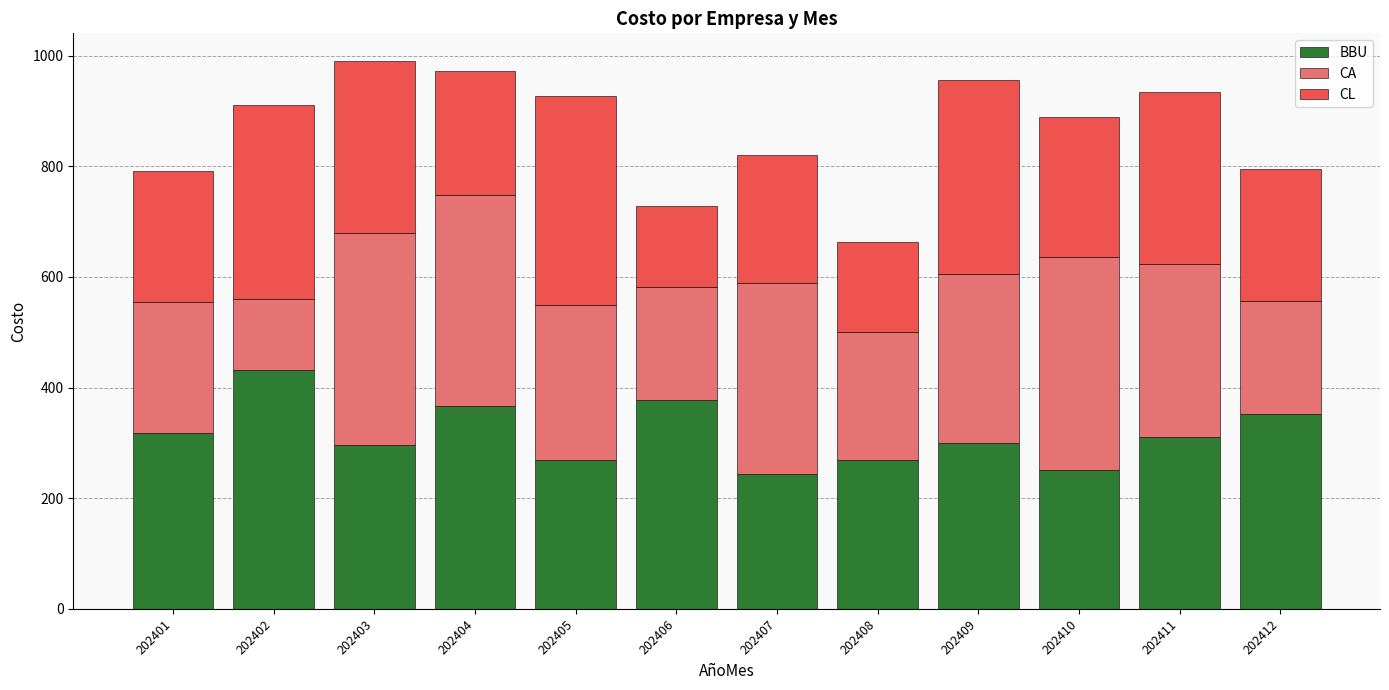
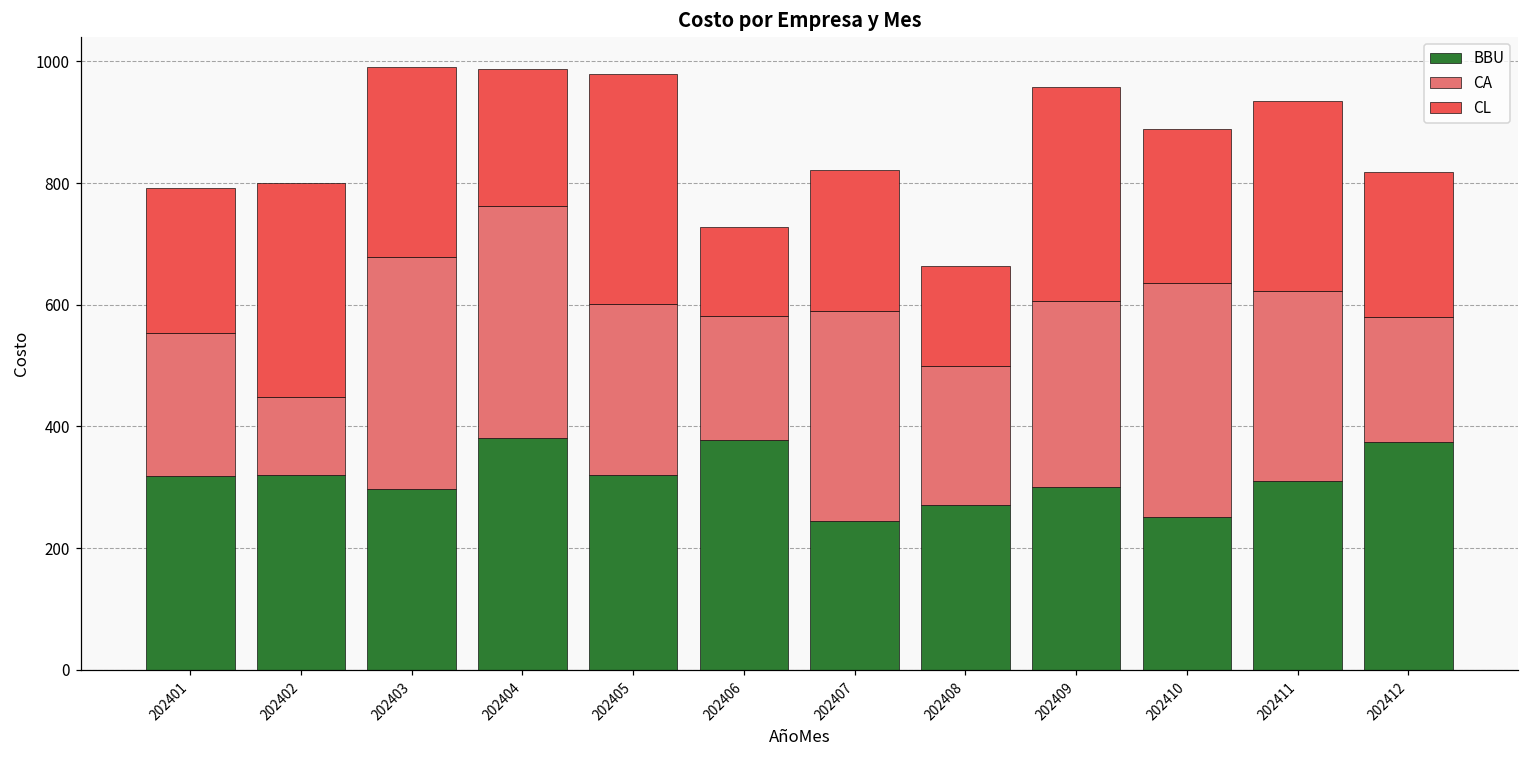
BBU, 202402: 430 -> 320
BBU, 202404: 370 -> 380
BBU, 202405: 270 -> 320
BBU, 202412: 350 -> 370
